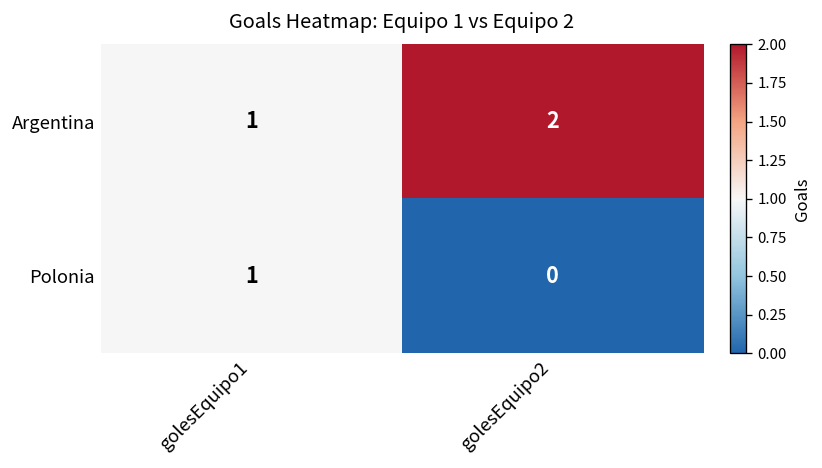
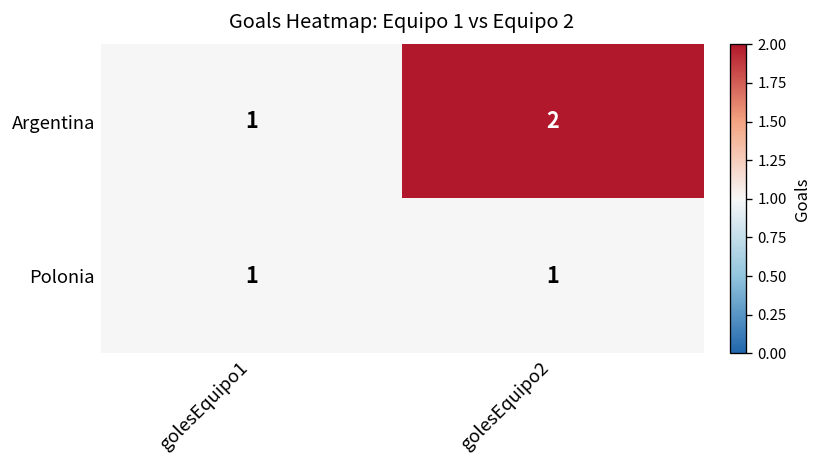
Polonia, golesEquipo2: 0 -> 1
